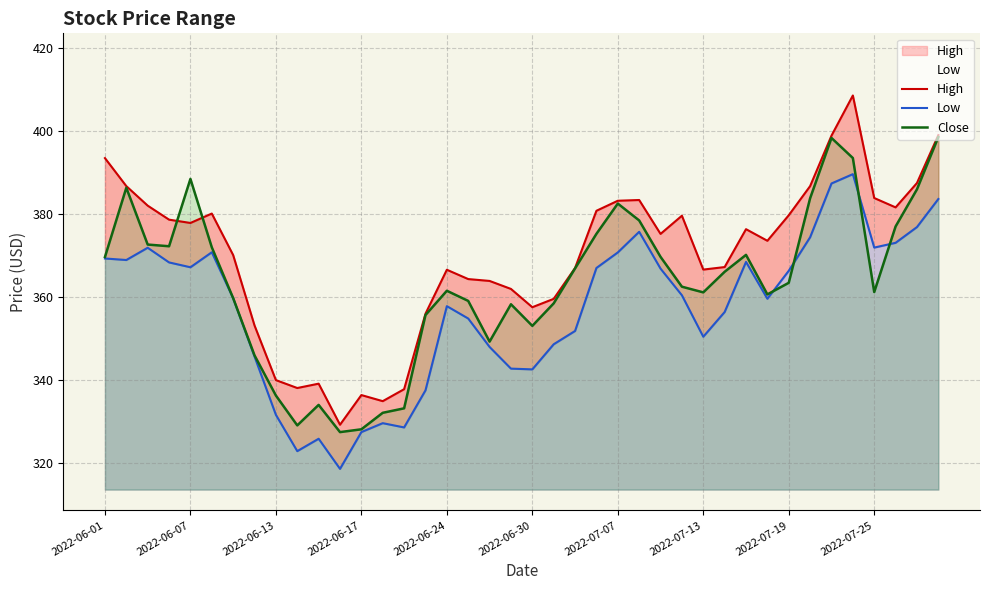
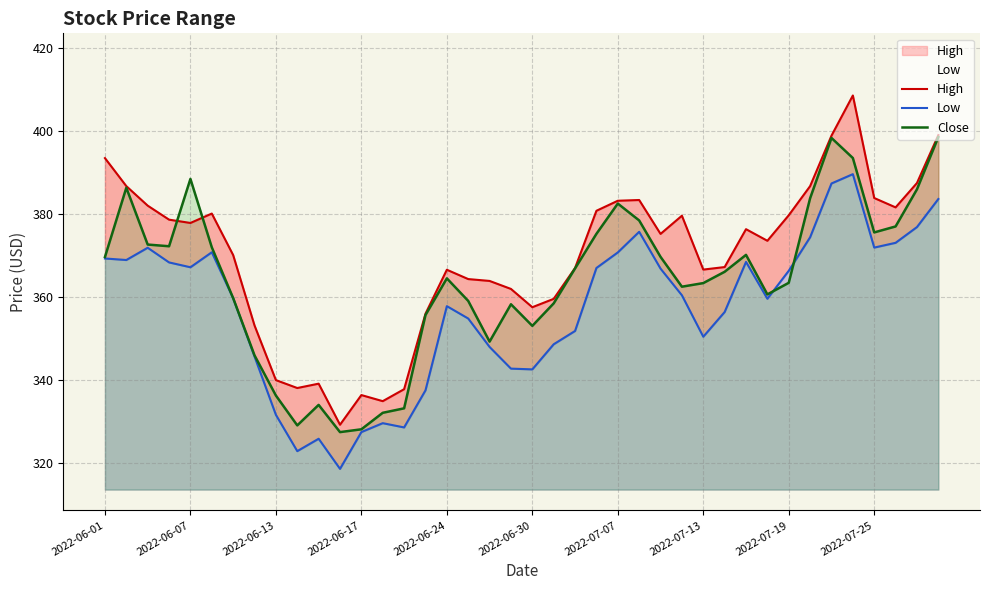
Close, 2022-06-24: 361 -> 364
Close, 2022-07-13: 361 -> 363
Close, 2022-07-25: 361 -> 376
